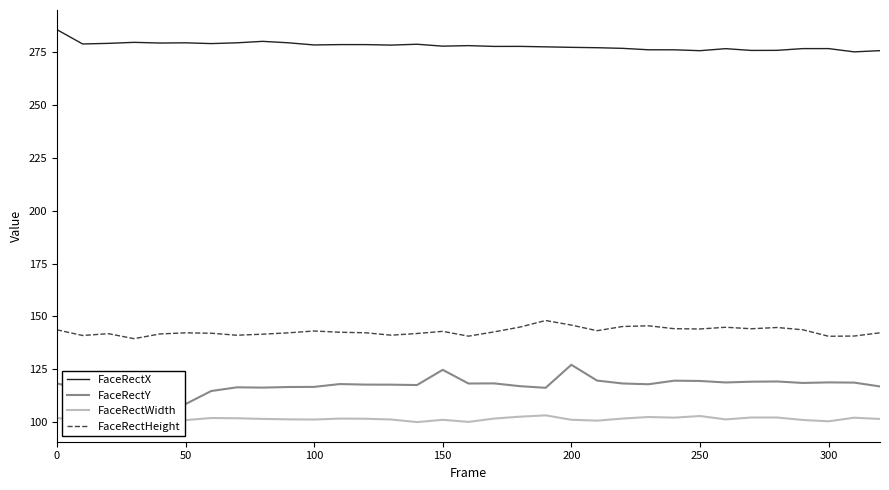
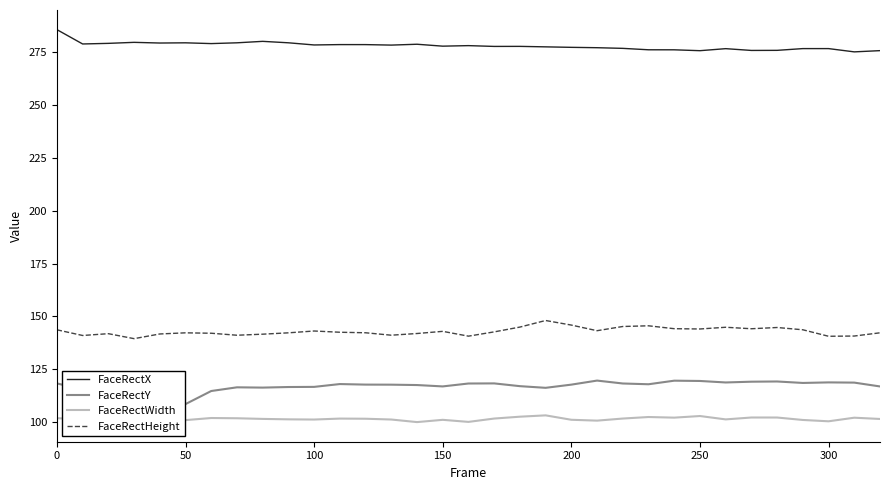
FaceRectY, 150: 125 -> 117
FaceRectY, 200: 127 -> 118
